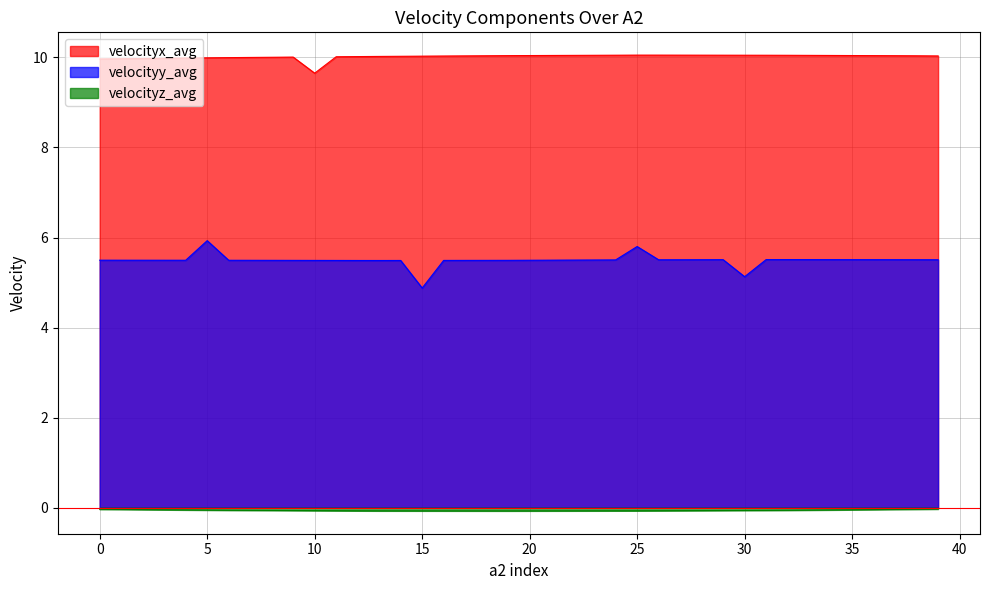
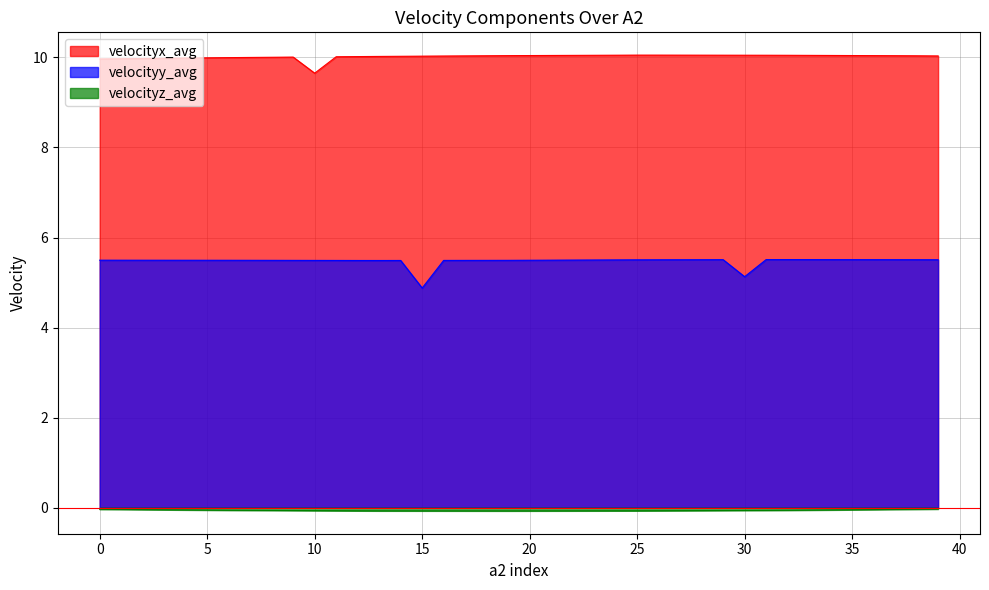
velocityy_avg, 5: 5.9 -> 5.5
velocityy_avg, 25: 5.8 -> 5.5
